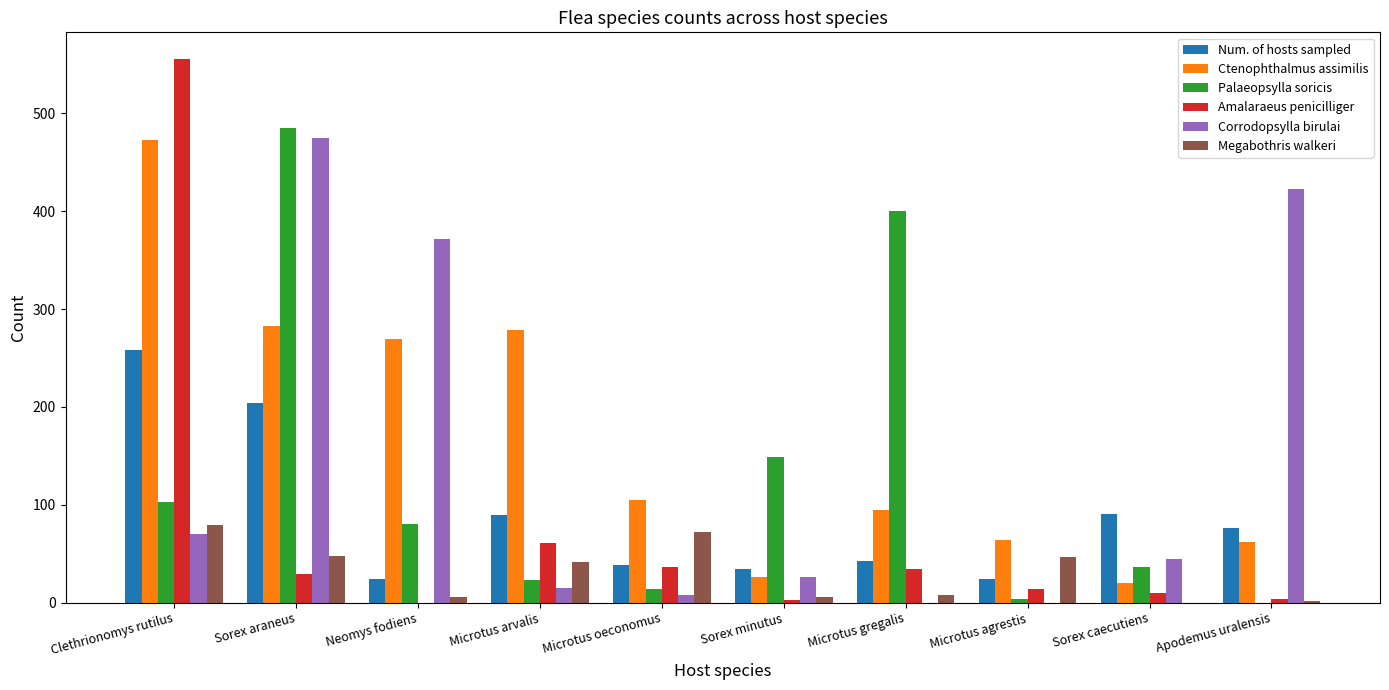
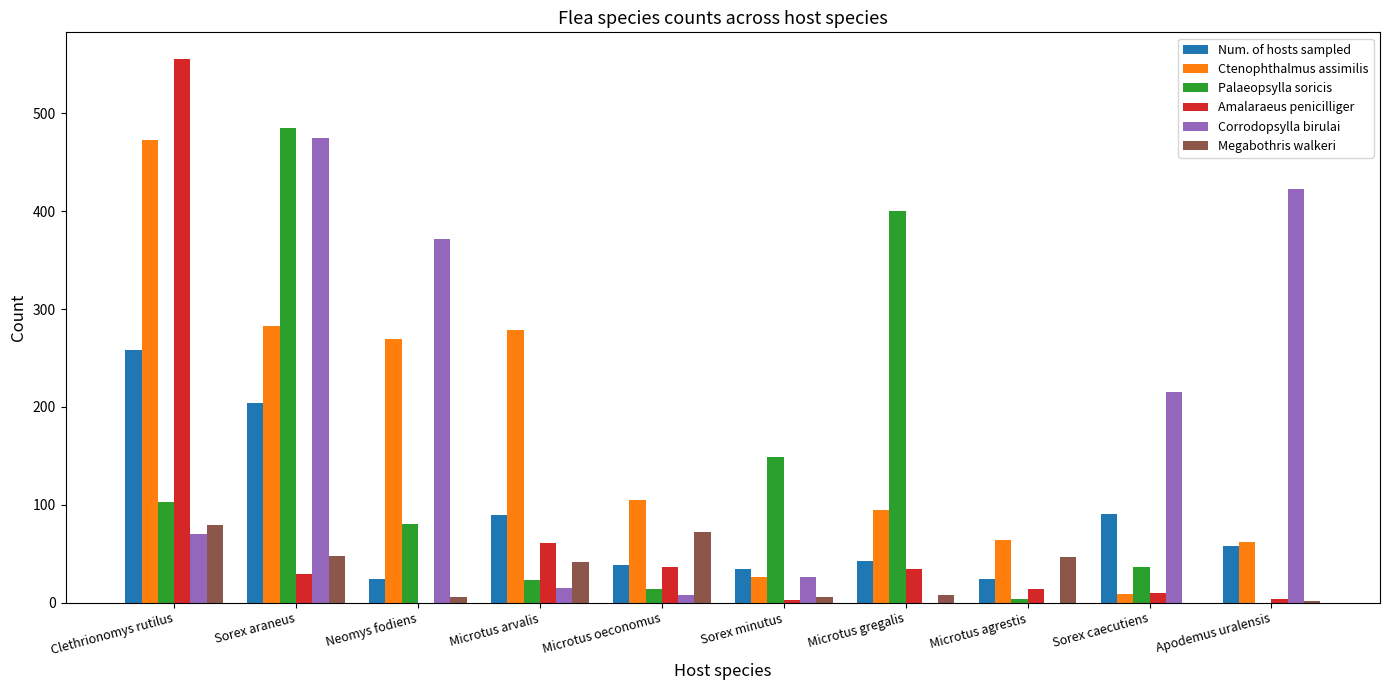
Ctenophthalmus assimilis, Sorex caecutiens: 20 -> 10
Corrodopsylla birulai, Sorex caecutiens: 50 -> 220
Num. of hosts sampled, Apodemus uralensis: 80 -> 60
